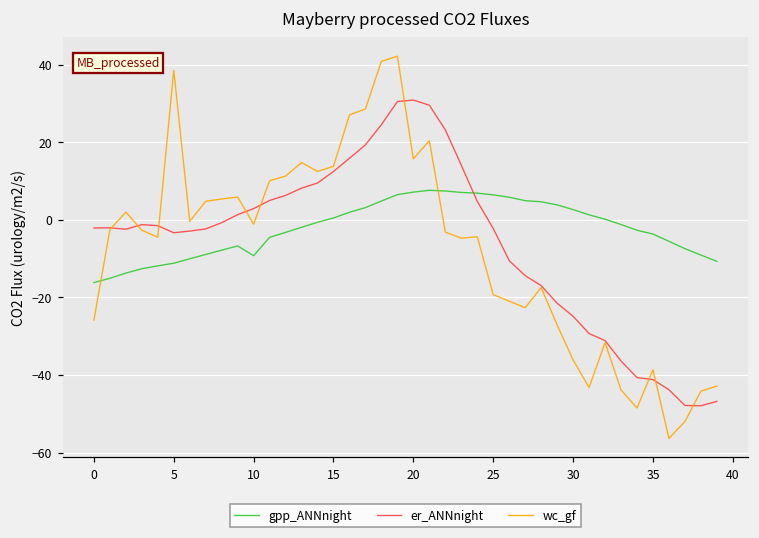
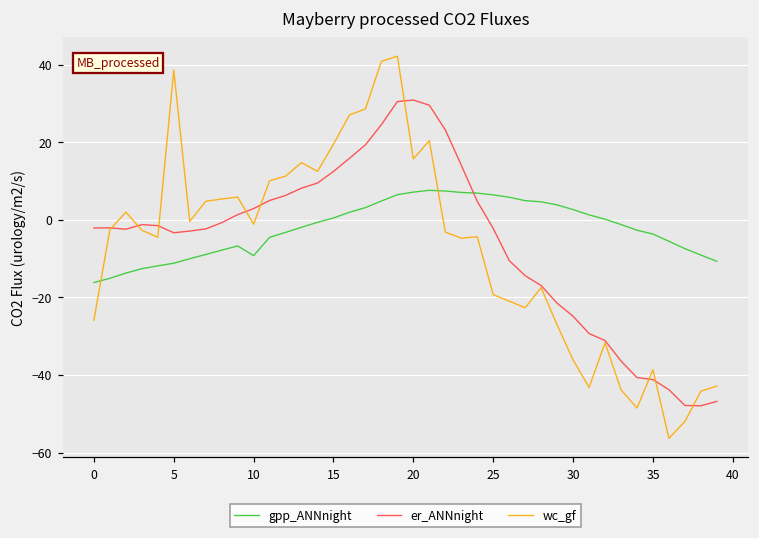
wc_gf, 15: 14 -> 20
